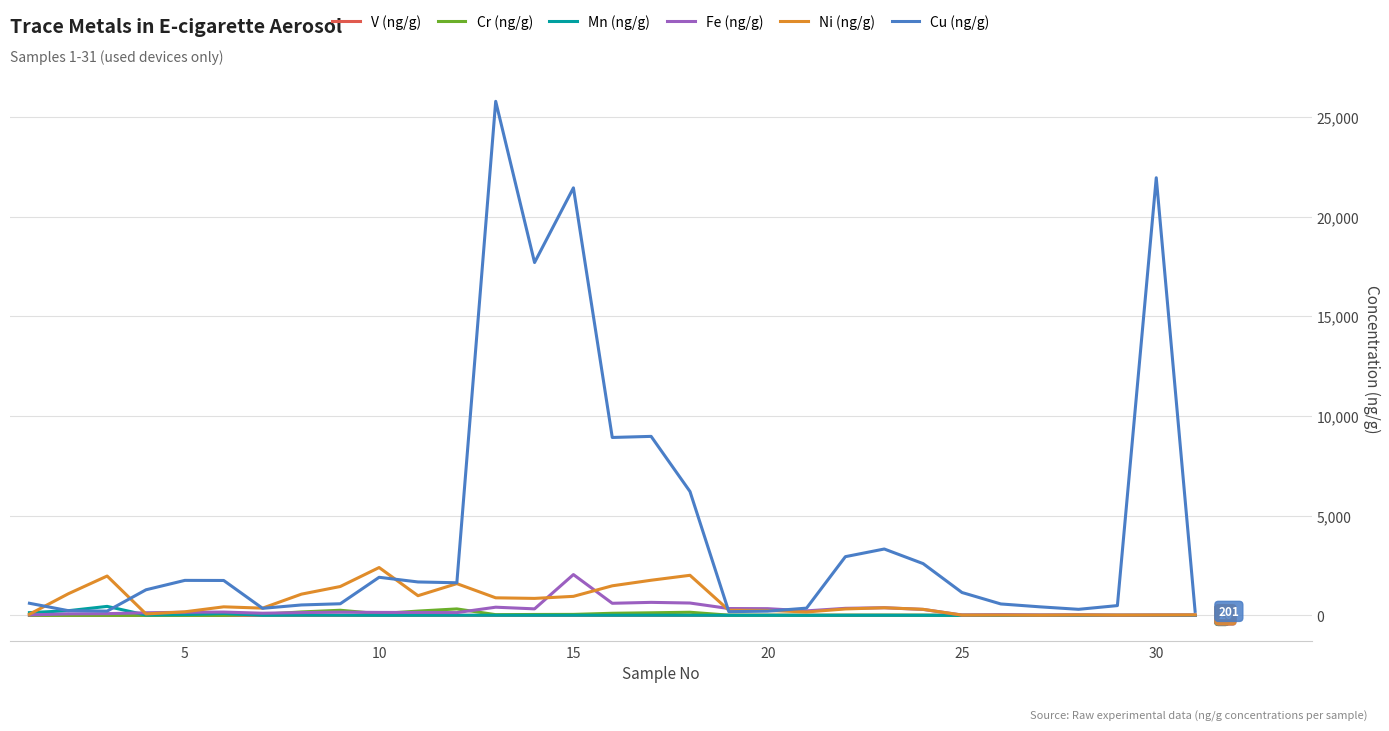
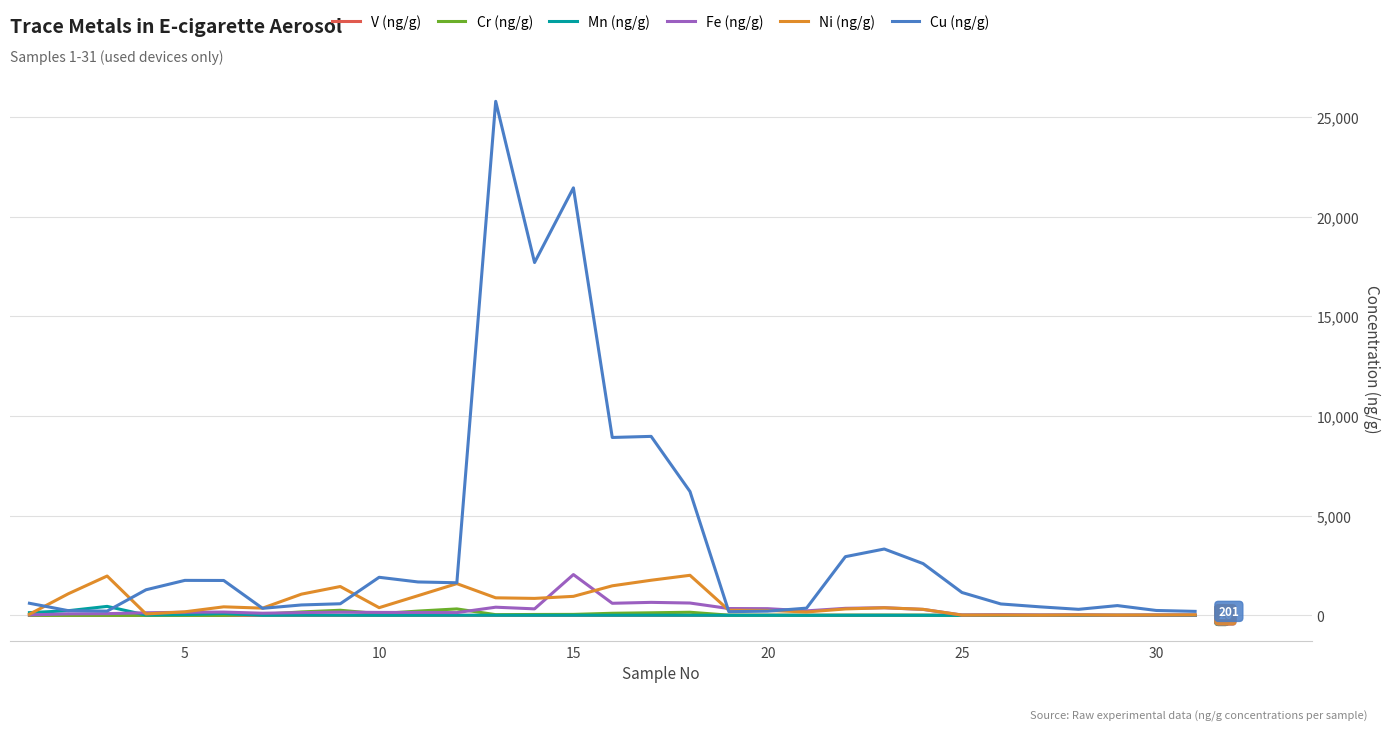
Ni (ng/g), 10: 2,400 -> 400
Cu (ng/g), 30: 21,900 -> 200
